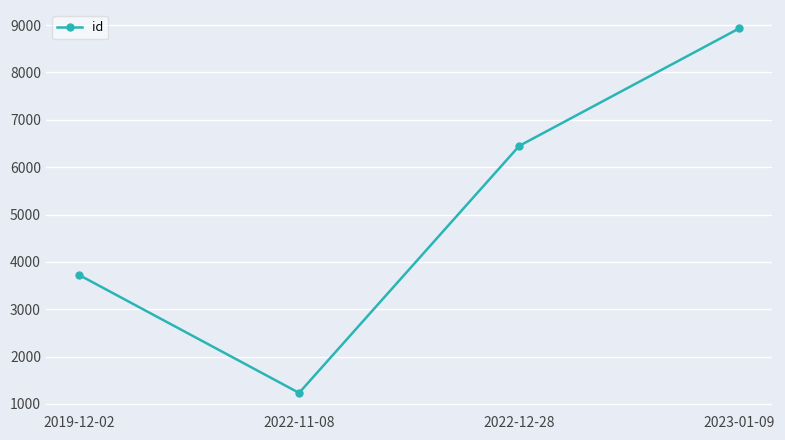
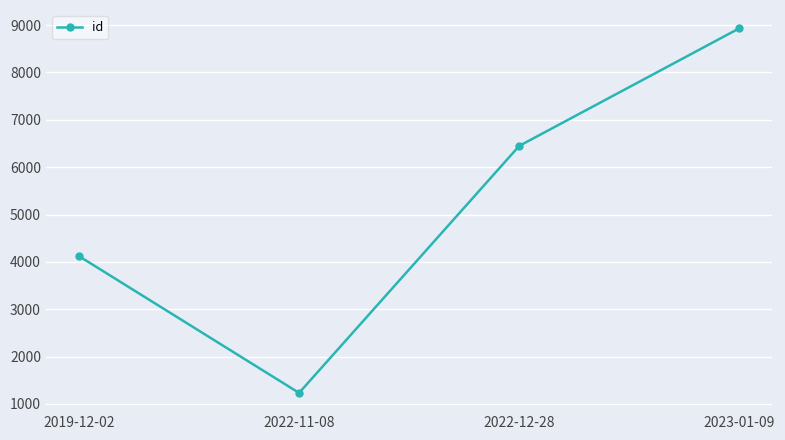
2019-12-02: 3700 -> 4100
